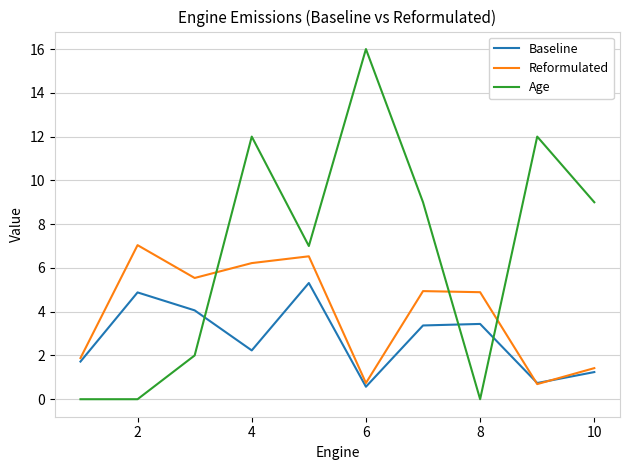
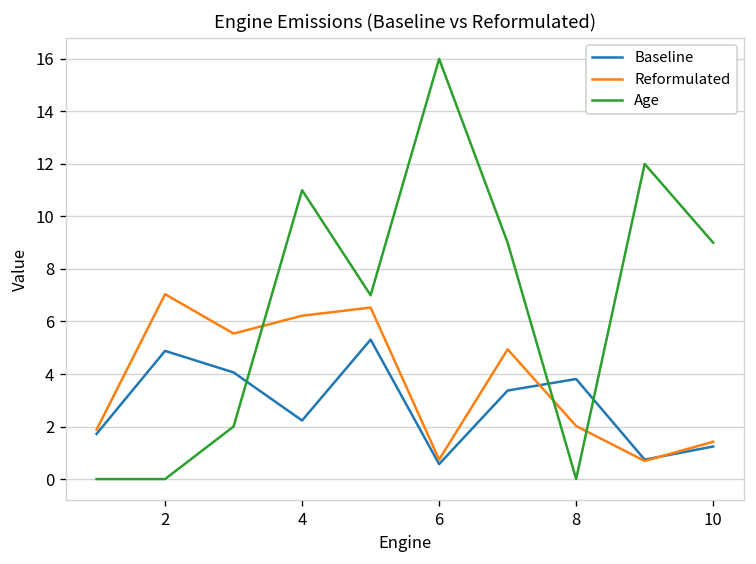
Age, 4: 12 -> 11
Baseline, 8: 3.4 -> 3.8
Reformulated, 8: 4.9 -> 2.0
